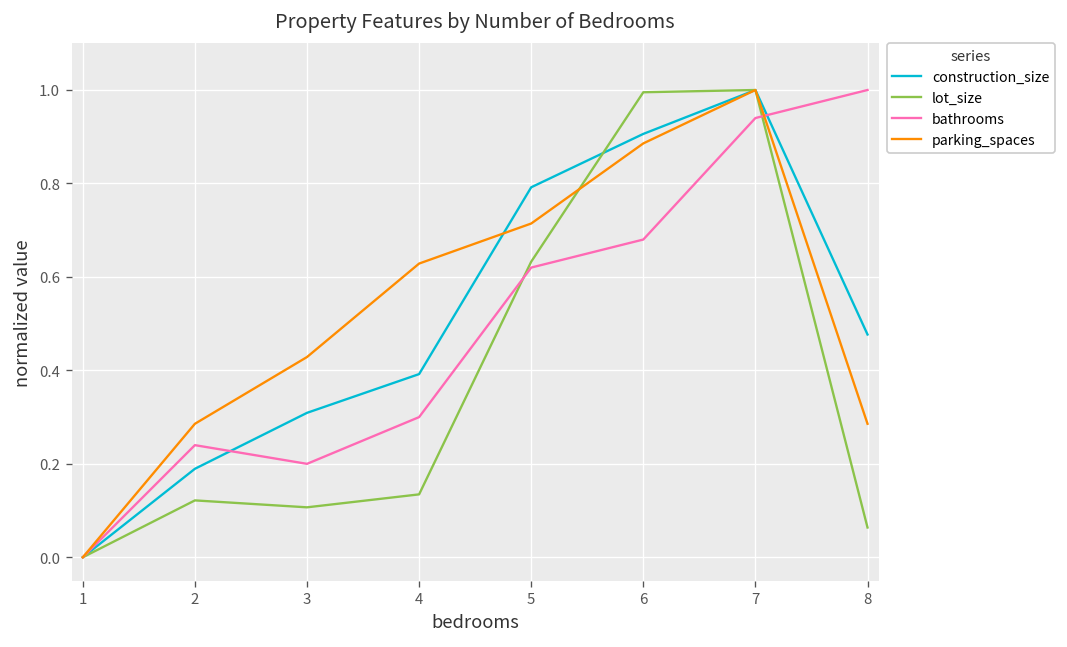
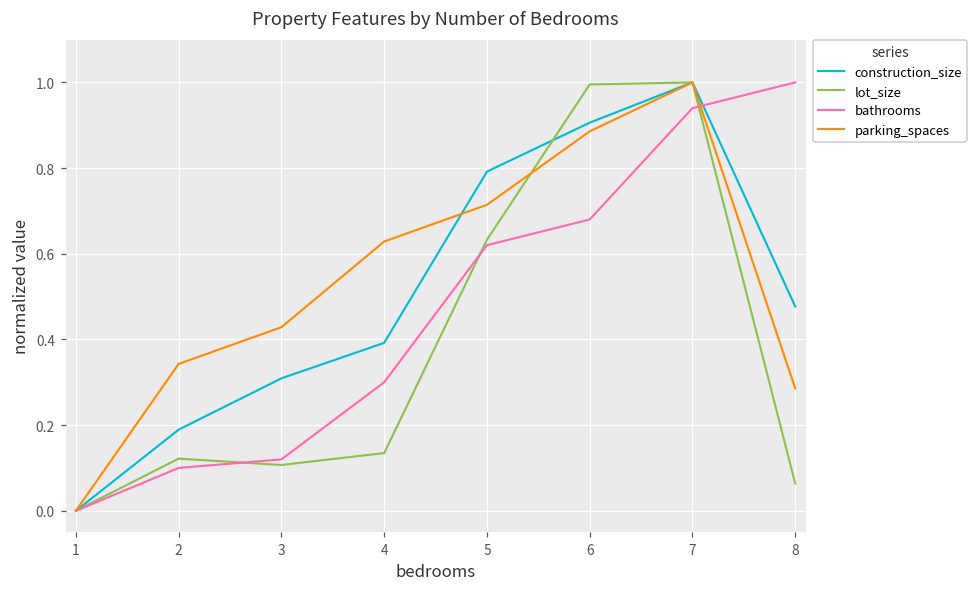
bathrooms, 2: 0.24 -> 0.10
parking_spaces, 2: 0.29 -> 0.34
bathrooms, 3: 0.20 -> 0.12
